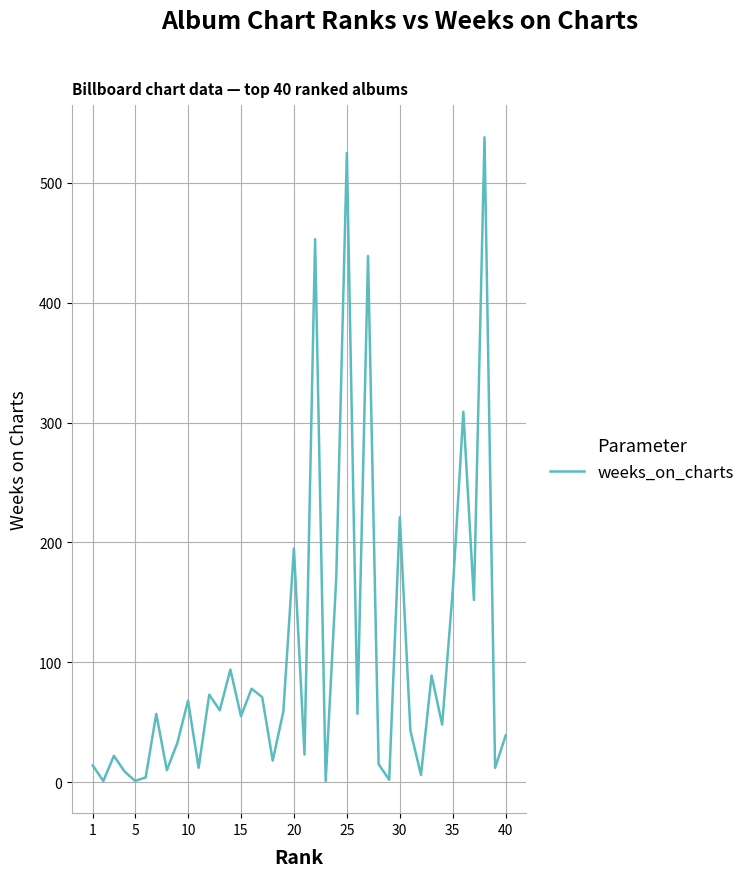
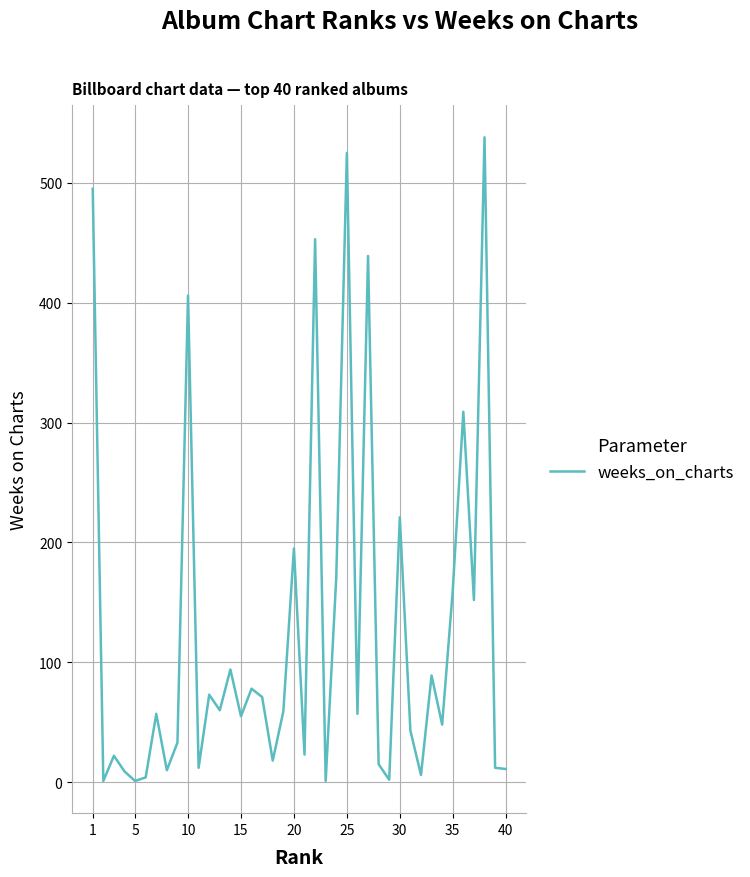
1: 14 -> 495
10: 68 -> 406
40: 39 -> 11
